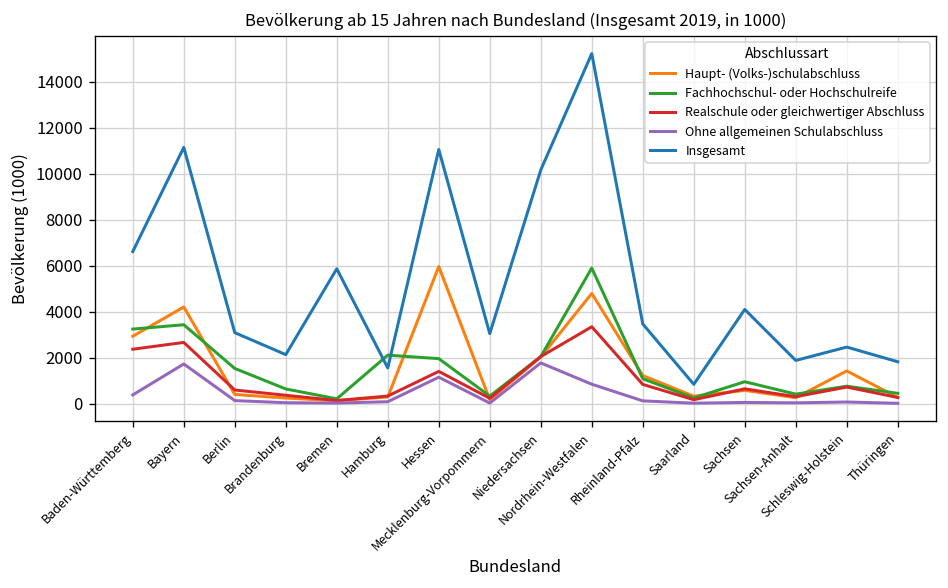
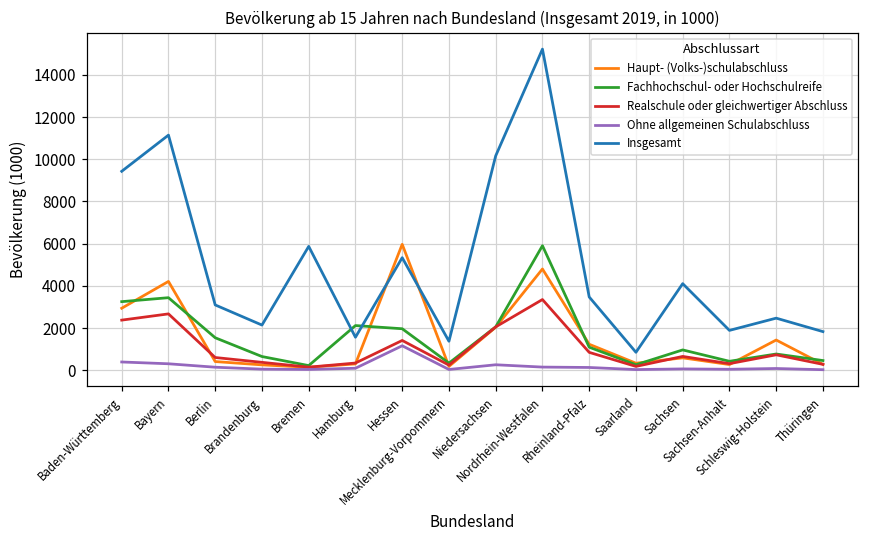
Insgesamt, Baden-Württemberg: 6600 -> 9400
Ohne allgemeinen Schulabschluss, Bayern: 1700 -> 300
Insgesamt, Hessen: 11100 -> 5300
Insgesamt, Mecklenburg-Vorpommern: 3100 -> 1400
Ohne allgemeinen Schulabschluss, Niedersachsen: 1800 -> 300
Ohne allgemeinen Schulabschluss, Nordrhein-Westfalen: 900 -> 200
